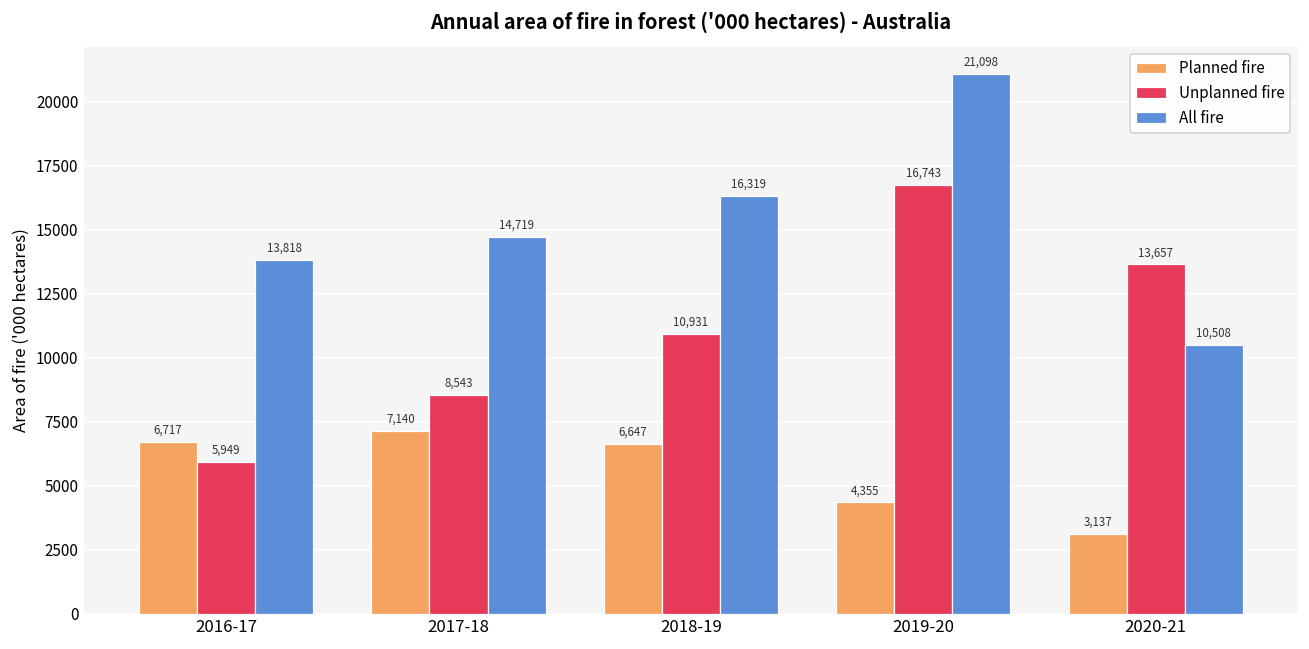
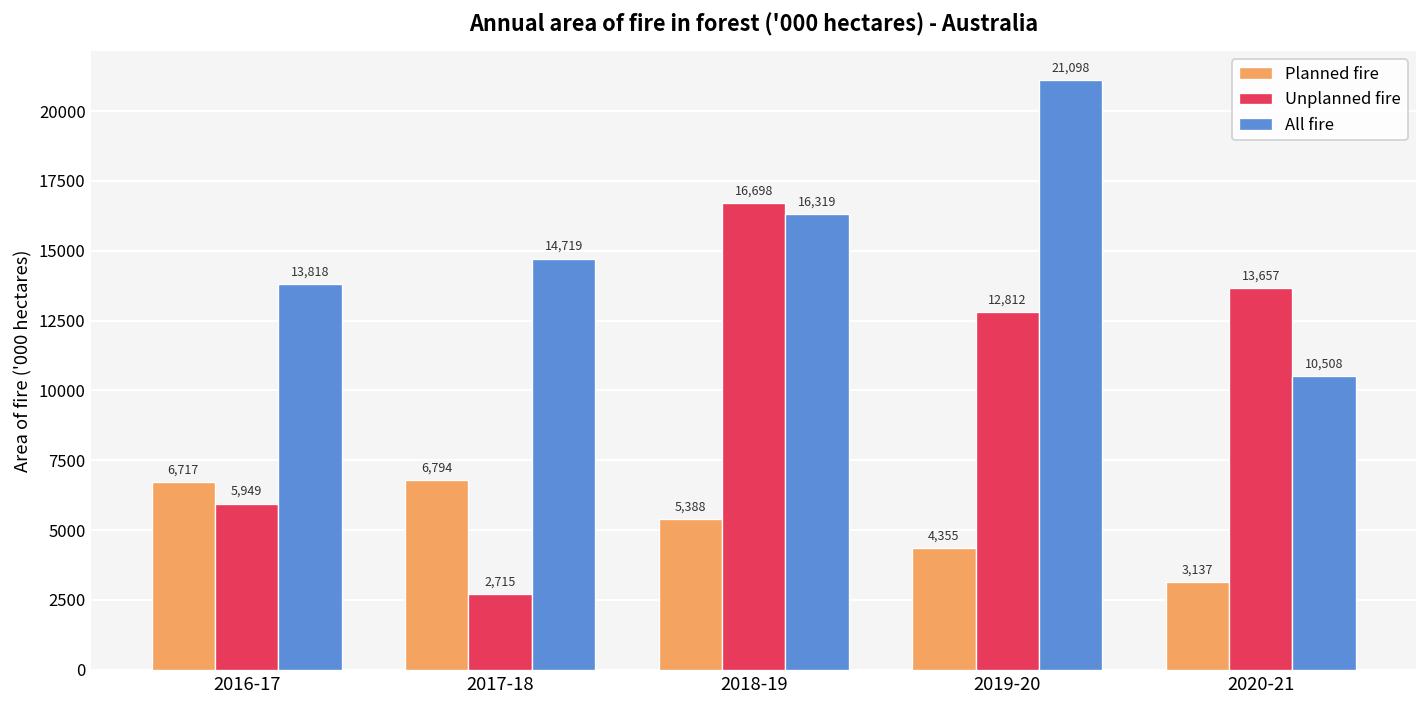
Planned fire, 2017-18: 7,140 -> 6,794
Unplanned fire, 2017-18: 8,543 -> 2,715
Planned fire, 2018-19: 6,647 -> 5,388
Unplanned fire, 2018-19: 10,931 -> 16,698
Unplanned fire, 2019-20: 16,743 -> 12,812
